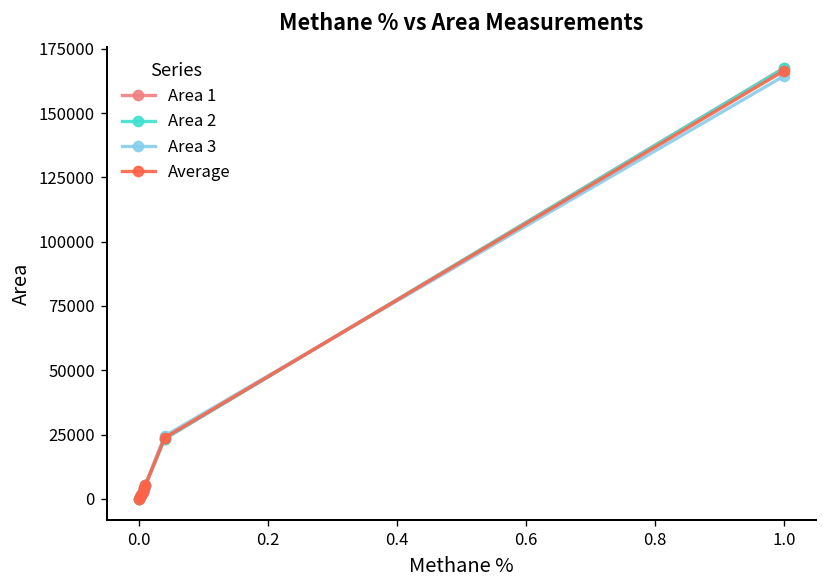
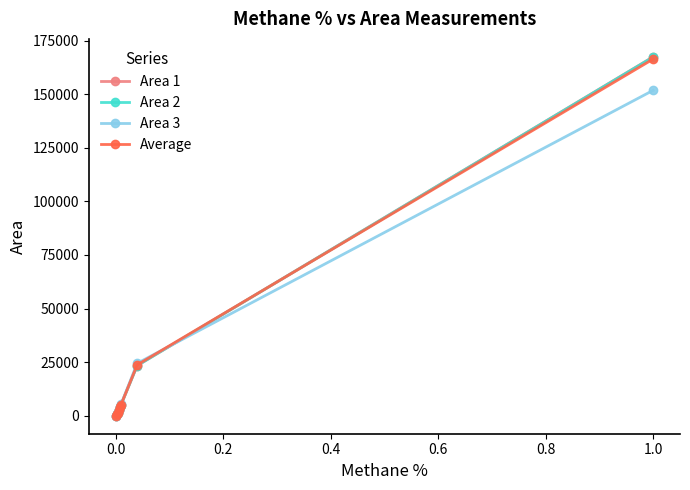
Area 3, 1.0: 164000 -> 152000
